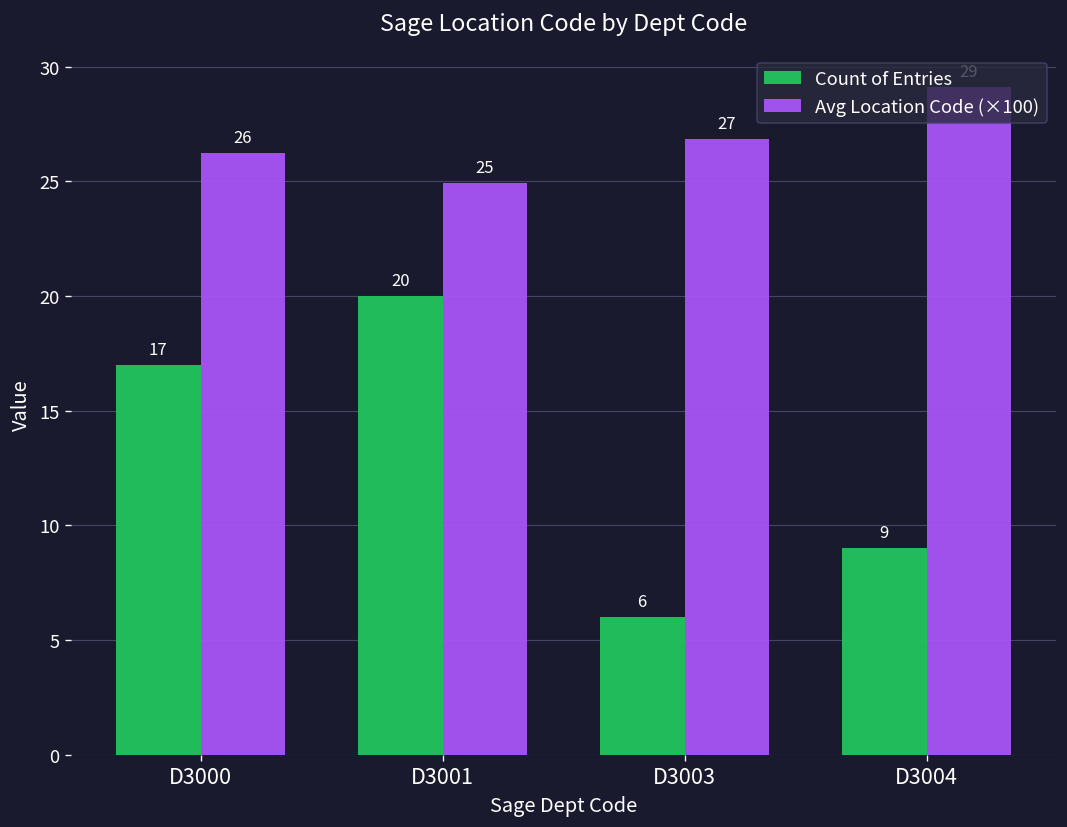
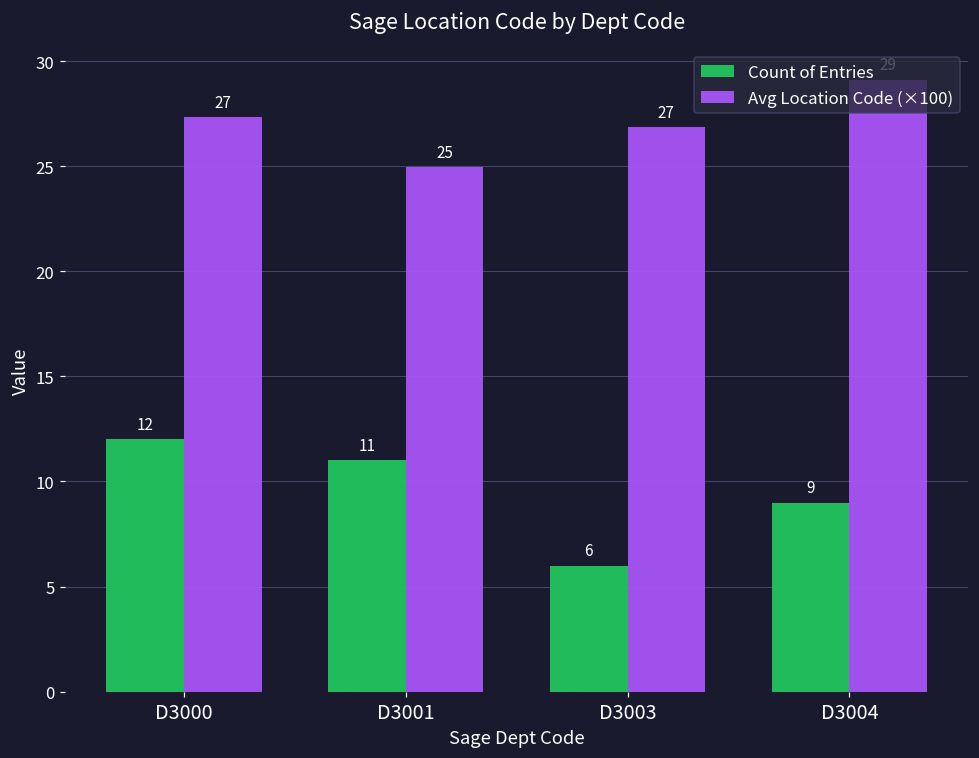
Count of Entries, D3000: 17 -> 12
Avg Location Code (×100), D3000: 26 -> 27
Count of Entries, D3001: 20 -> 11
